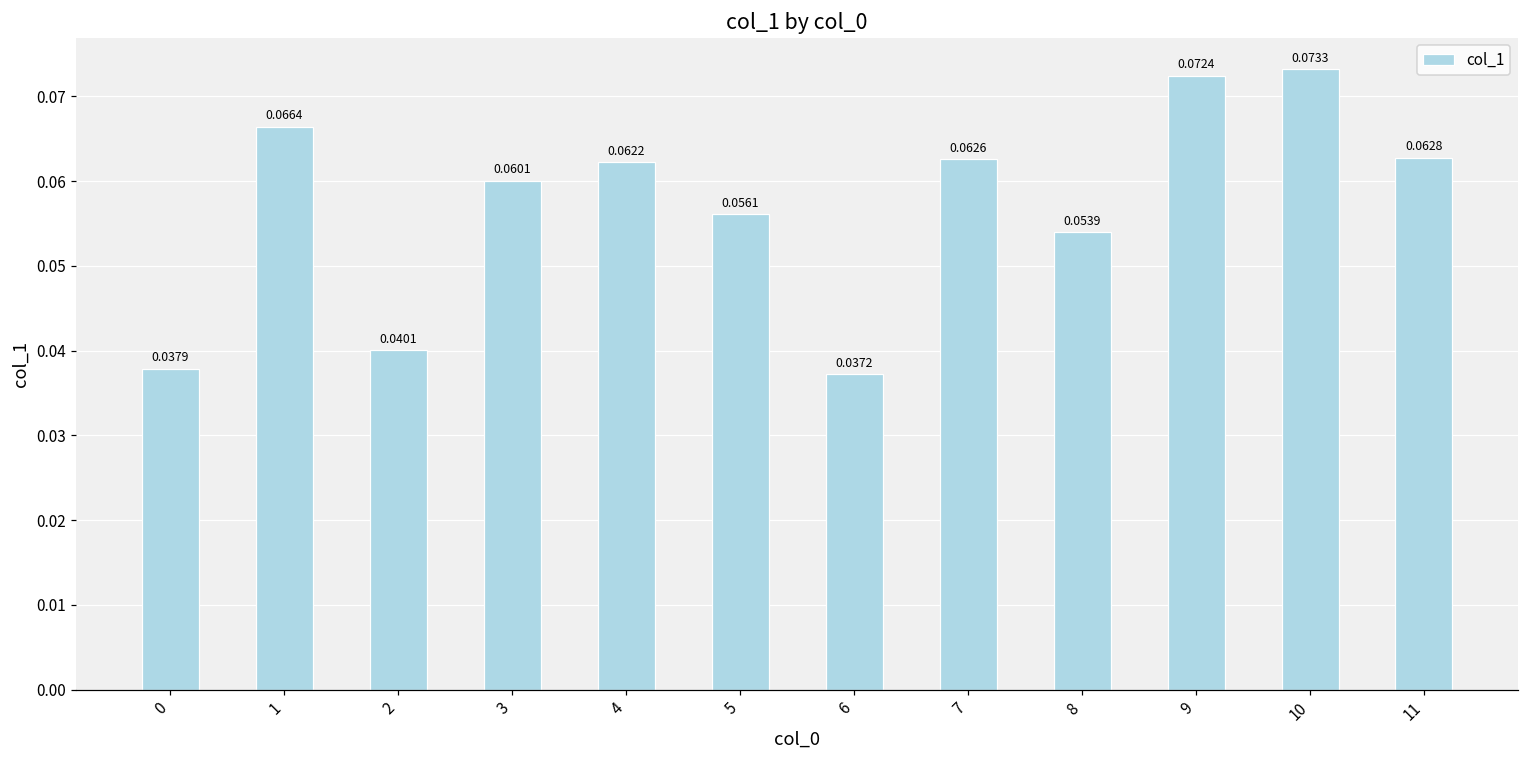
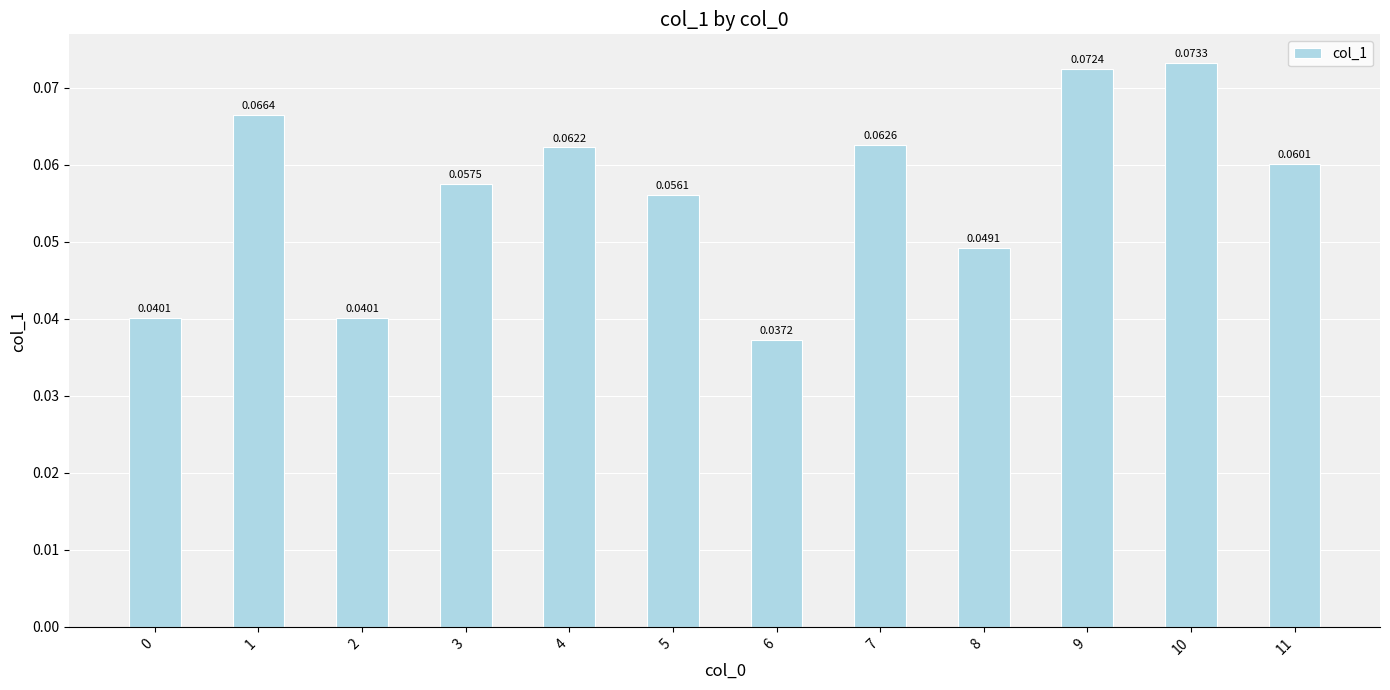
0: 0.0379 -> 0.0401
3: 0.0601 -> 0.0575
8: 0.0539 -> 0.0491
11: 0.0628 -> 0.0601
